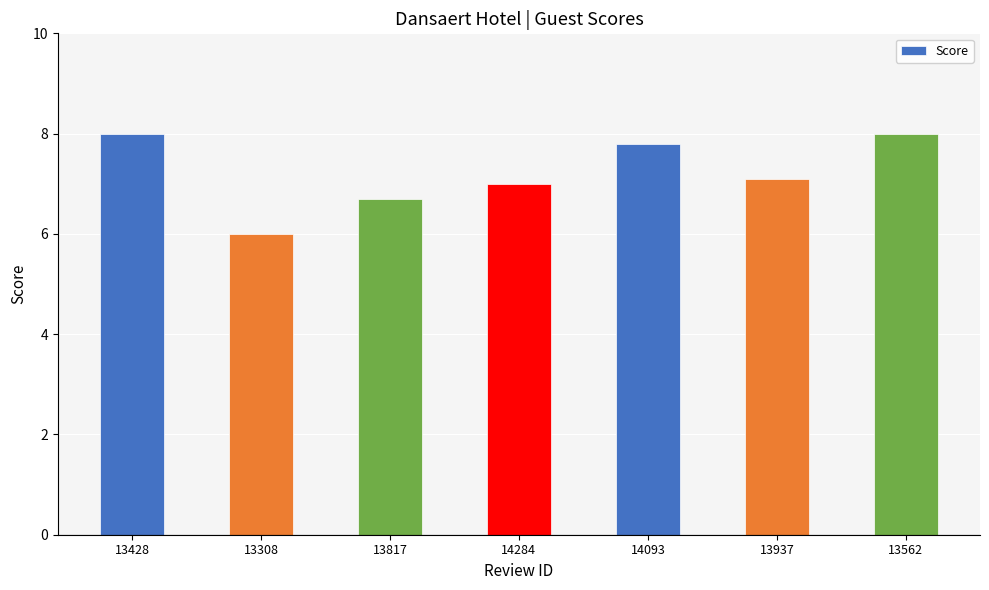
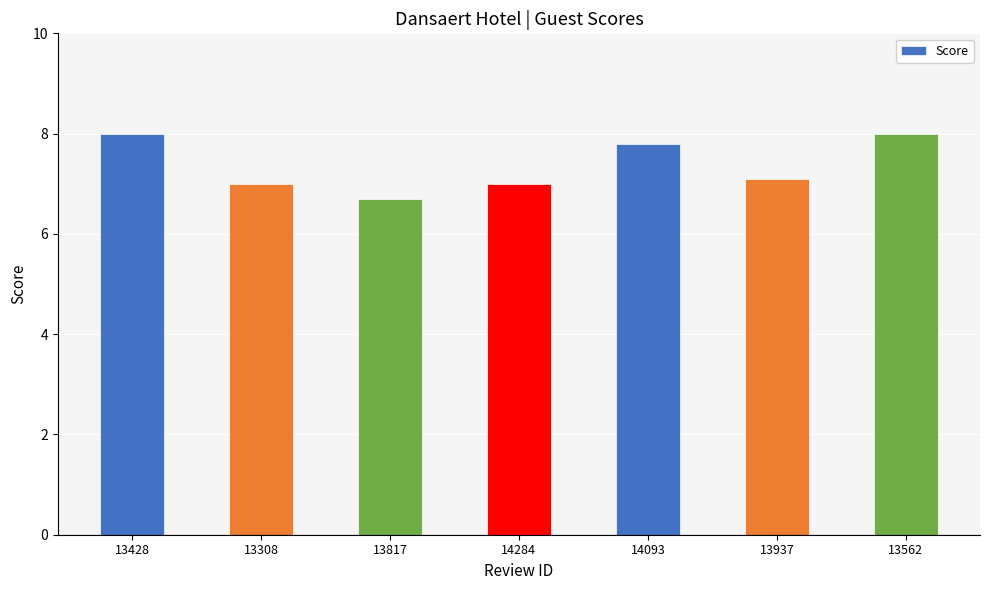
13308: 6 -> 7
